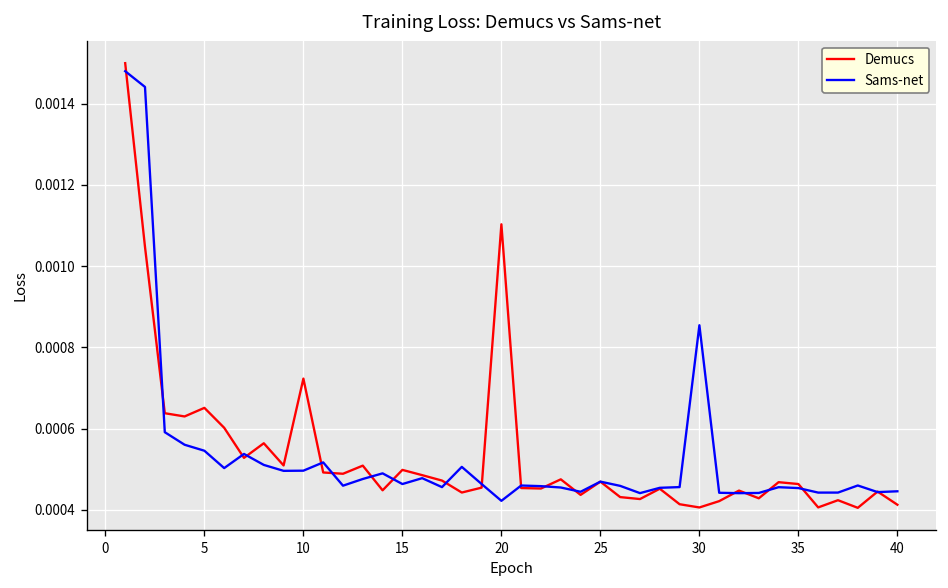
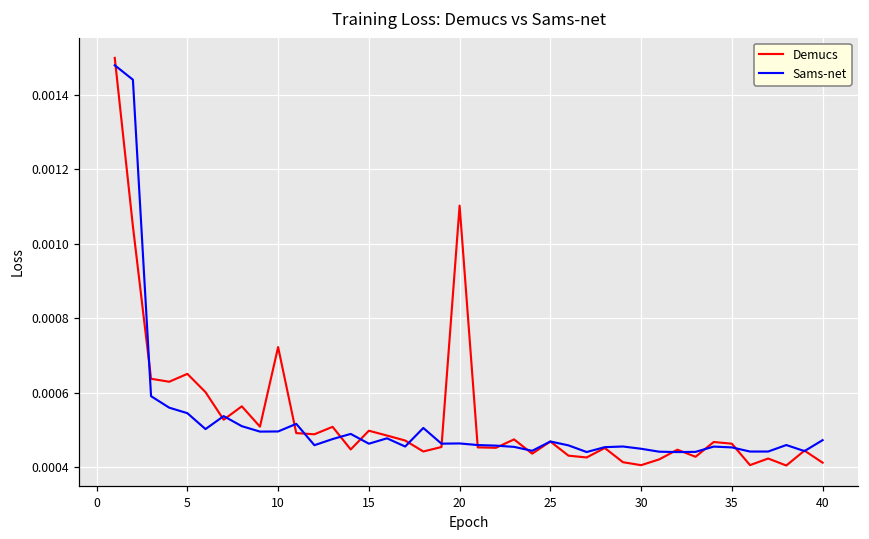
Sams-net, 20: 0.00042 -> 0.00046
Sams-net, 30: 0.00085 -> 0.00045
Sams-net, 40: 0.00045 -> 0.00047
